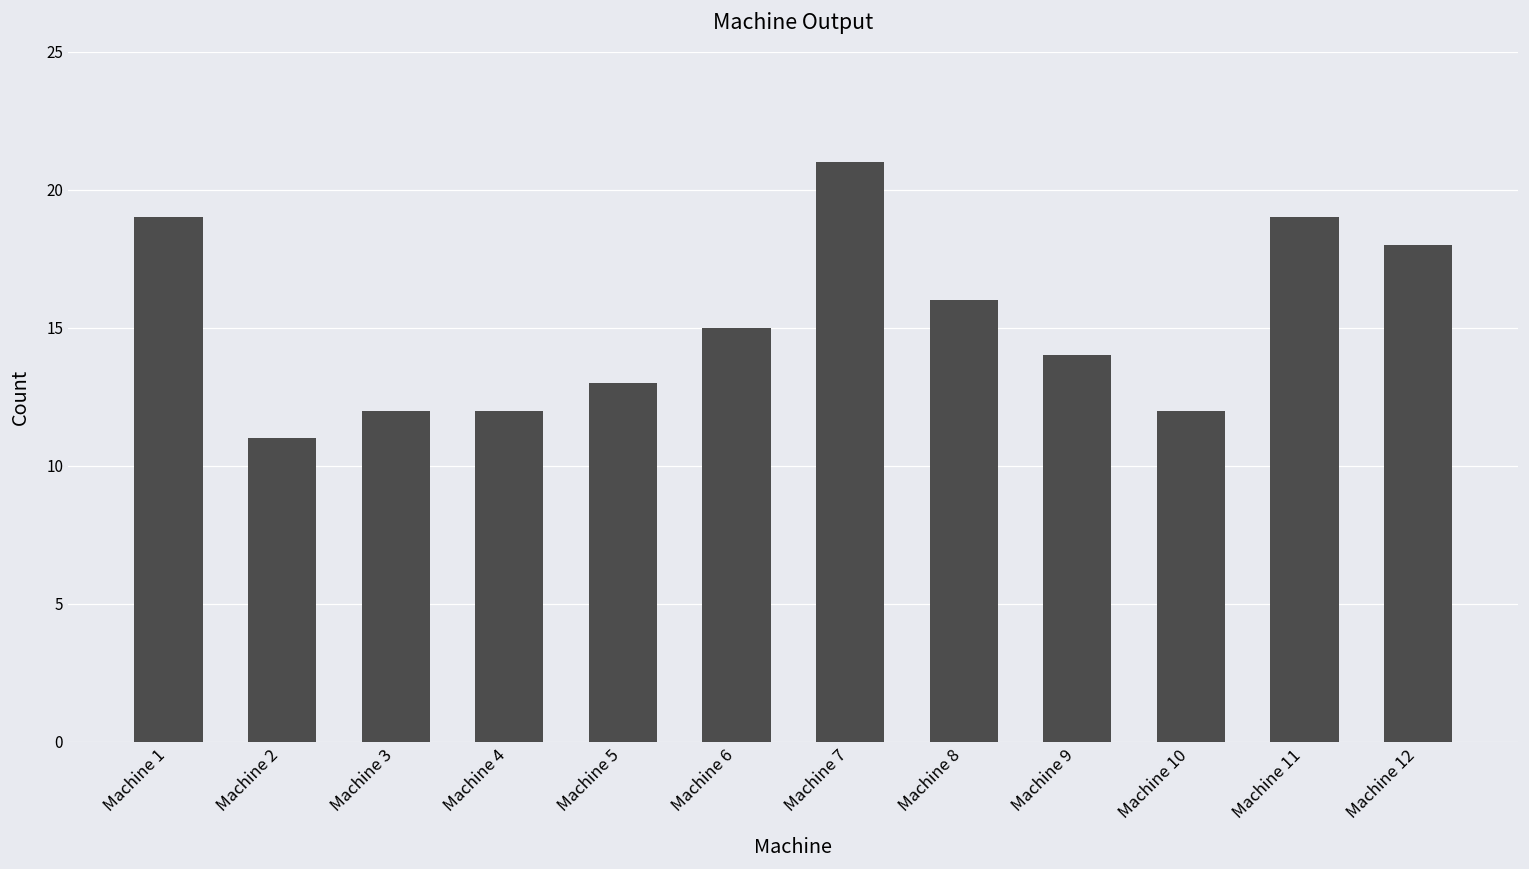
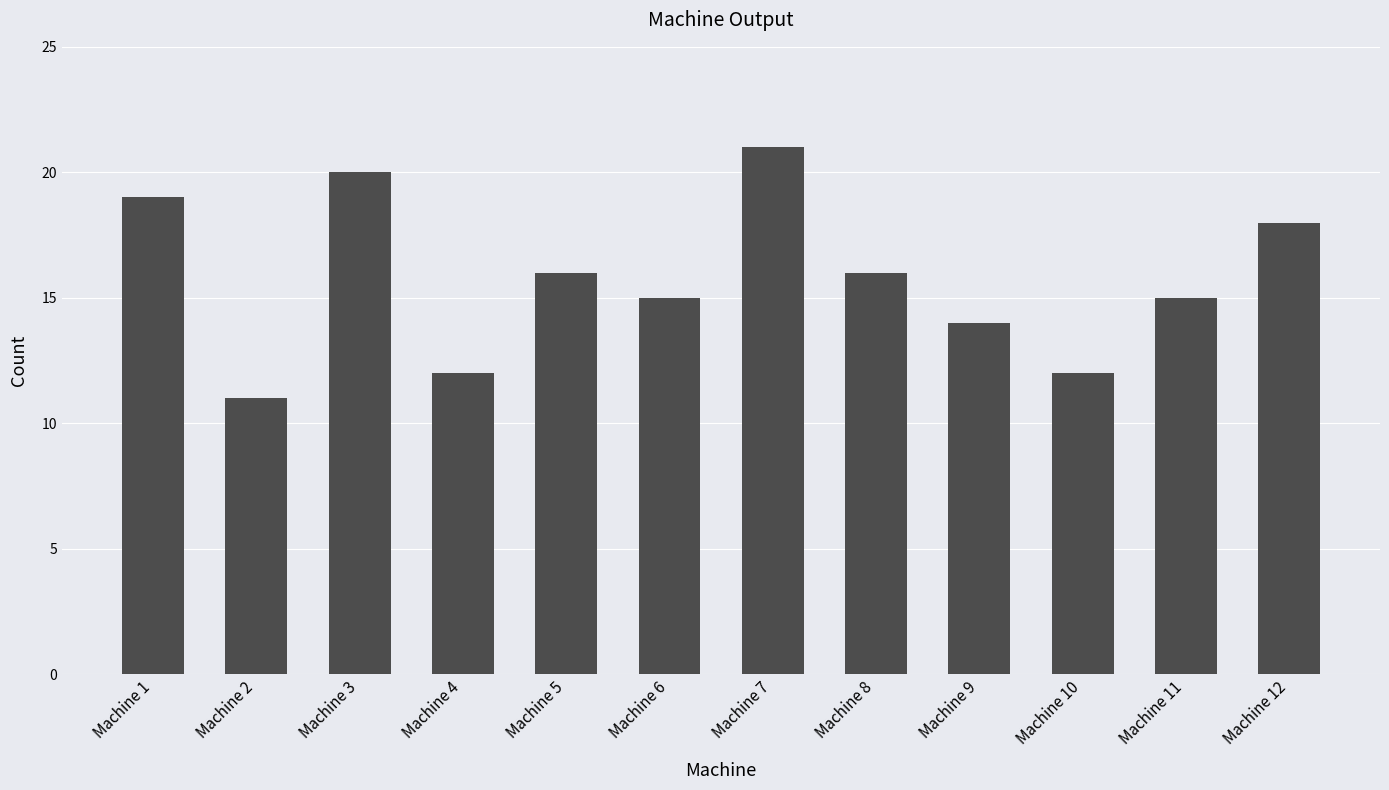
Machine 3: 12 -> 20
Machine 5: 13 -> 16
Machine 11: 19 -> 15
